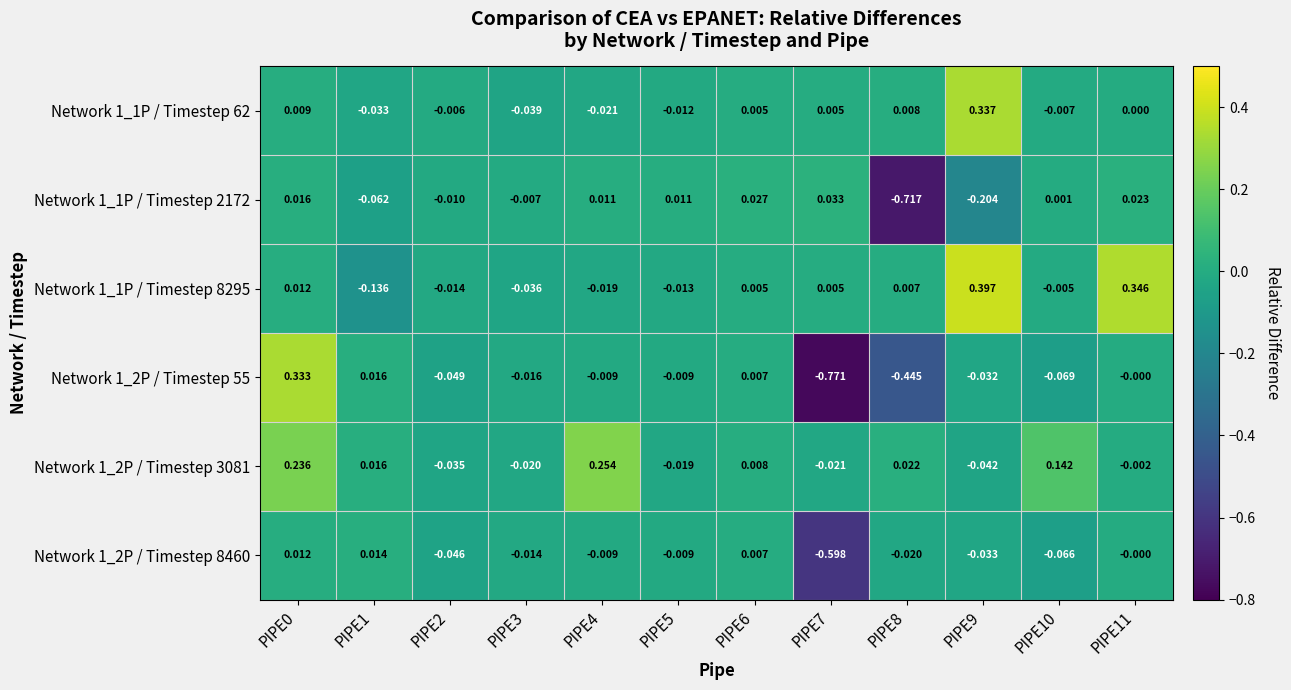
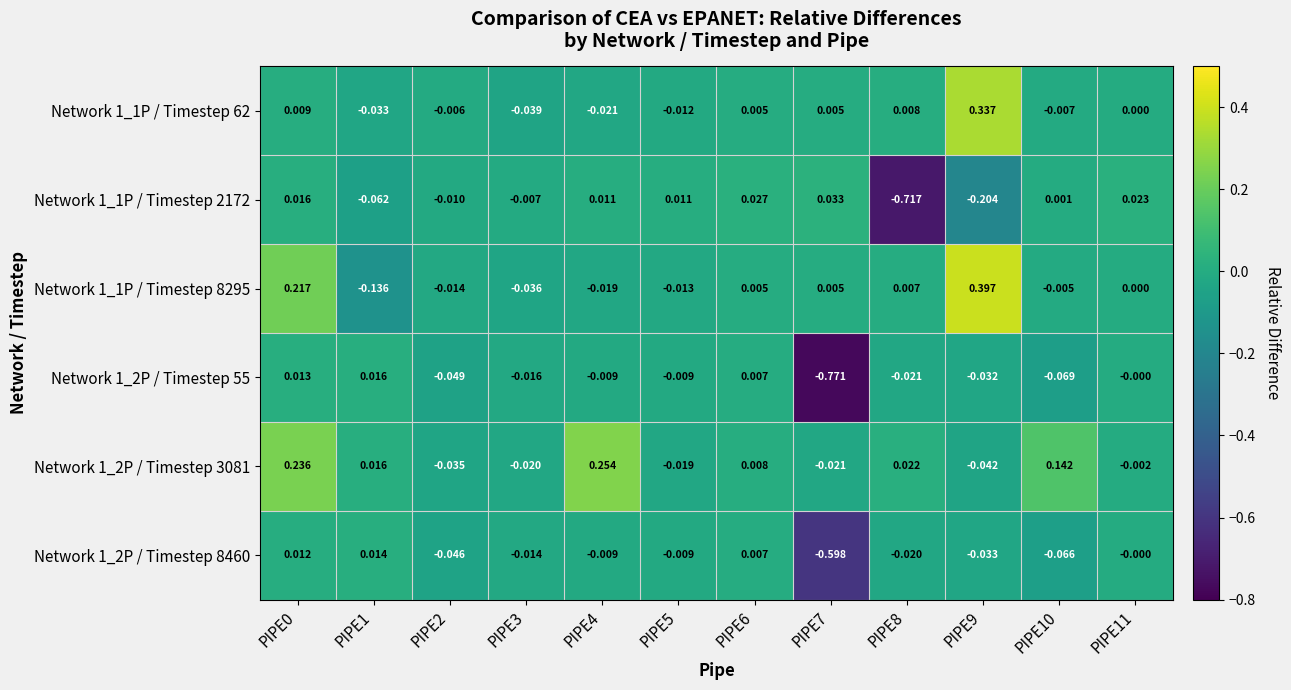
Network 1_1P / Timestep 8295, PIPE0: 0.012 -> 0.217
Network 1_1P / Timestep 8295, PIPE11: 0.346 -> 0.000
Network 1_2P / Timestep 55, PIPE0: 0.333 -> 0.013
Network 1_2P / Timestep 55, PIPE8: -0.445 -> -0.021
